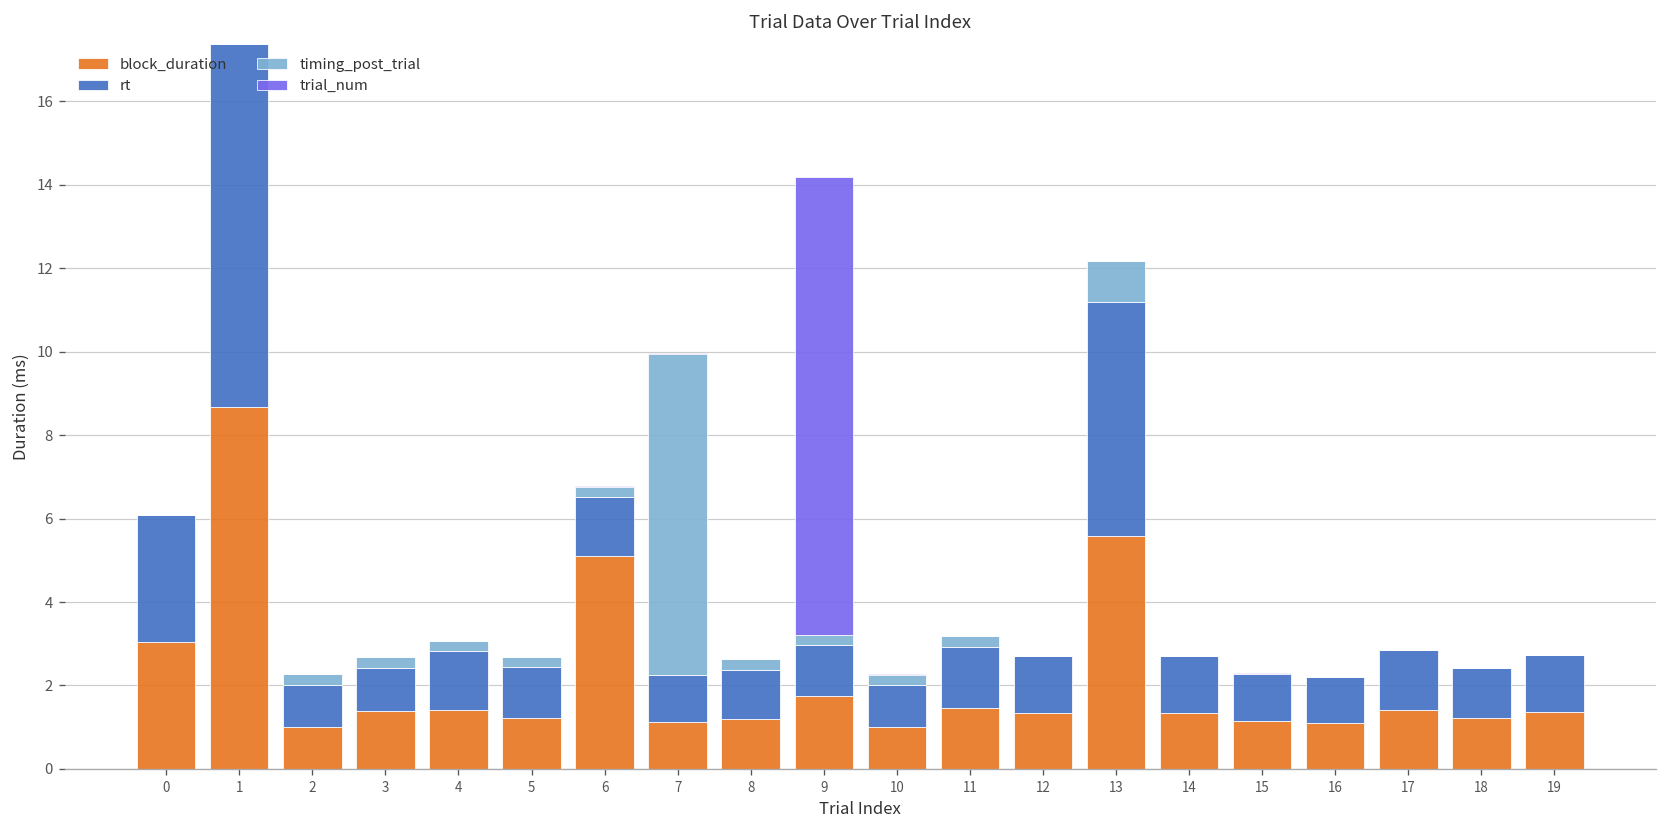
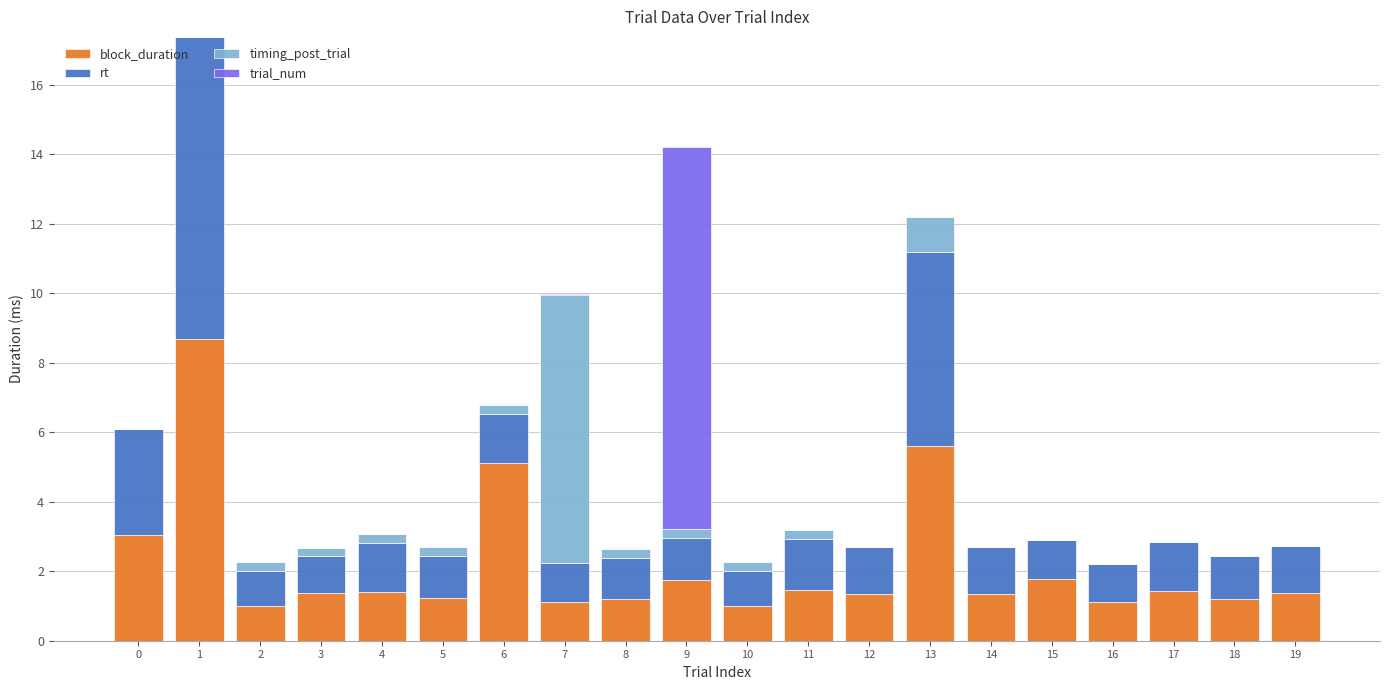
block_duration, 15: 1.1 -> 1.8
